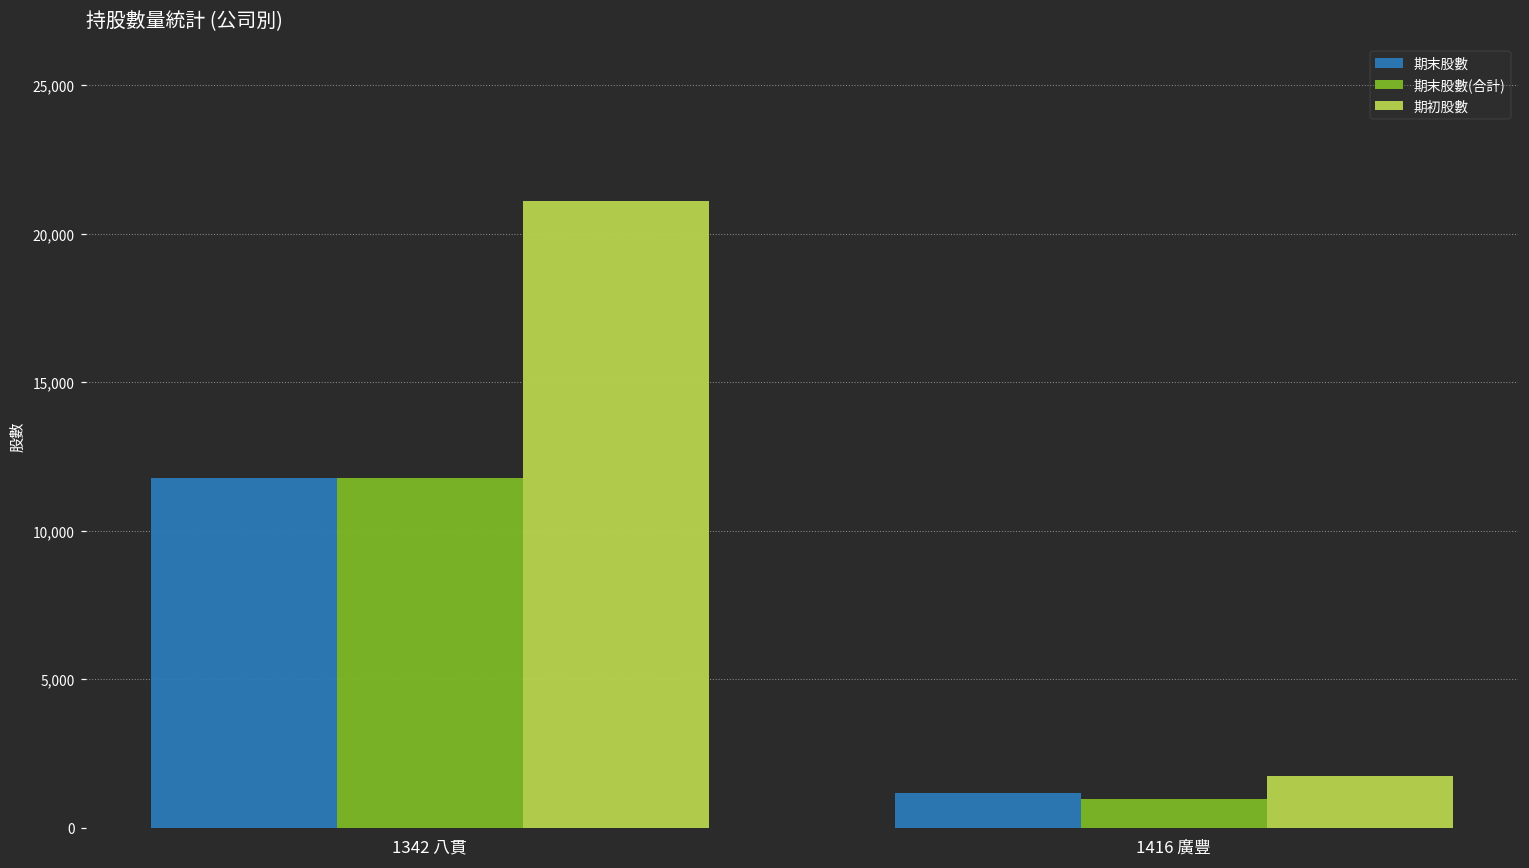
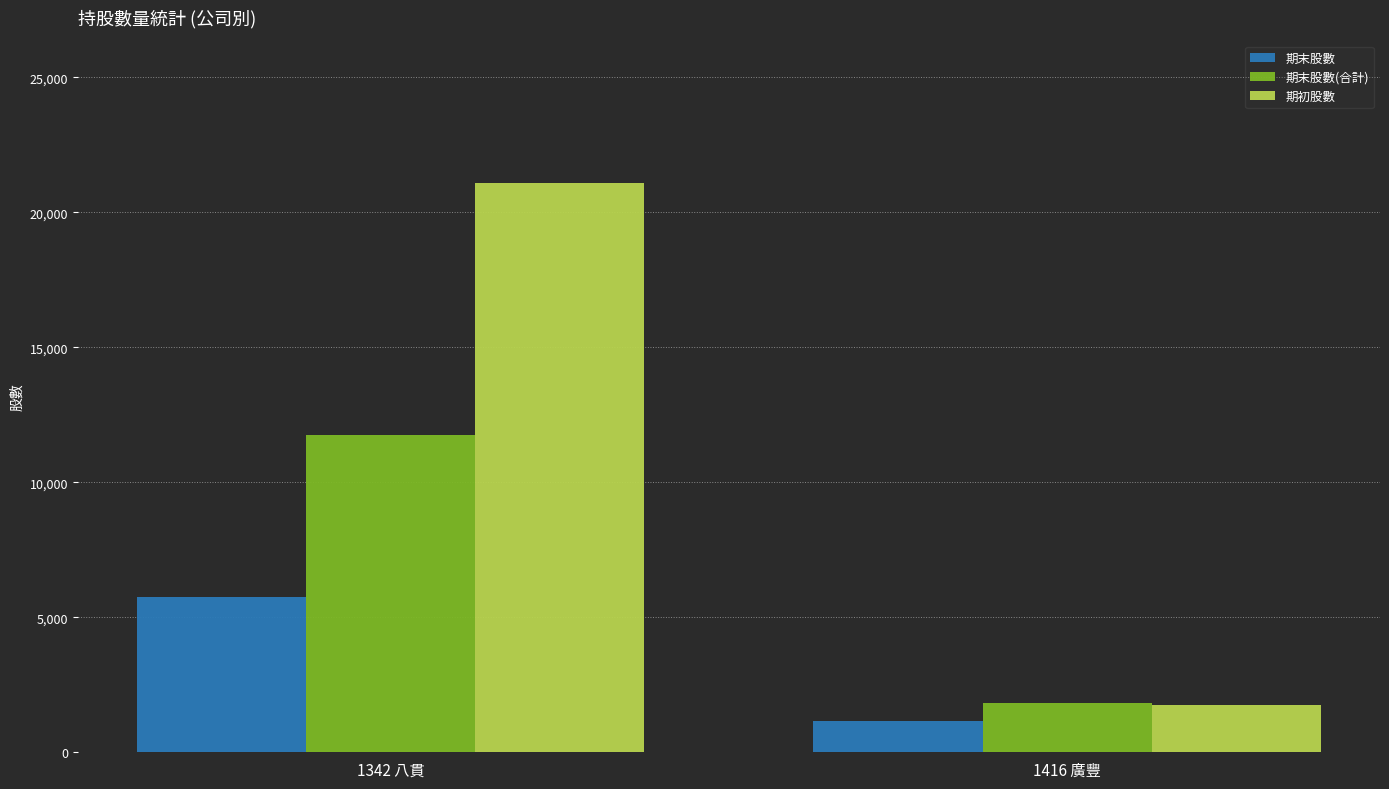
期末股數, 1342 八貫: 11,800 -> 5,800
期末股數(合計), 1416 廣豐: 900 -> 1,800
